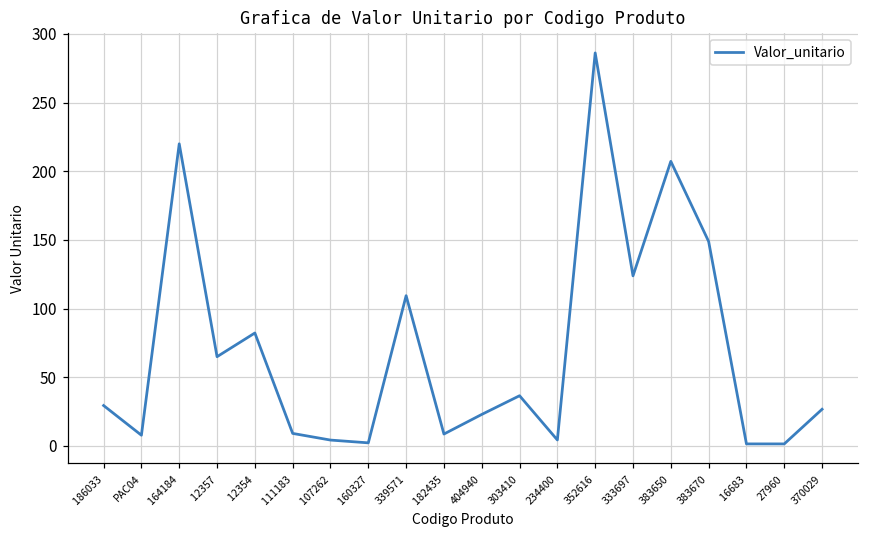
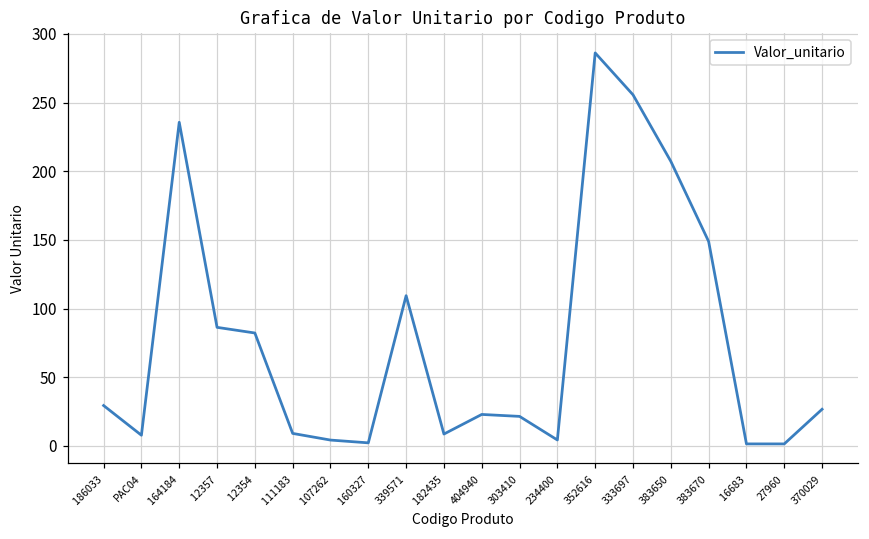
164184: 220 -> 236
12357: 65 -> 86
303410: 37 -> 22
333697: 124 -> 256
